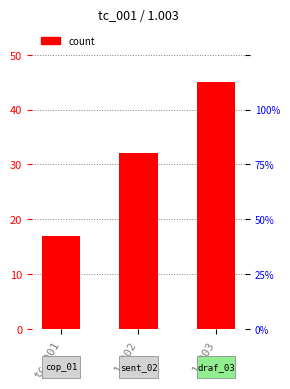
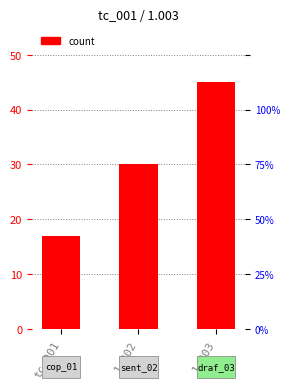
1.002: 32 -> 30
